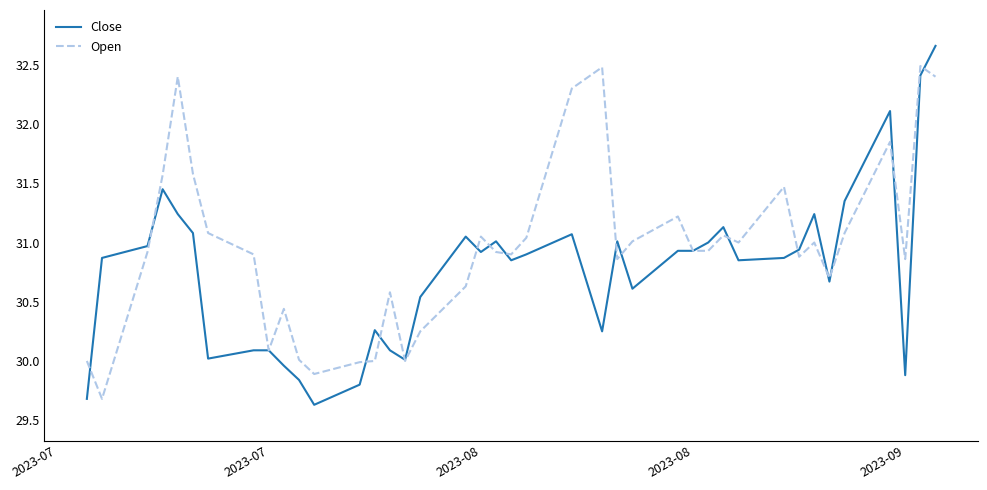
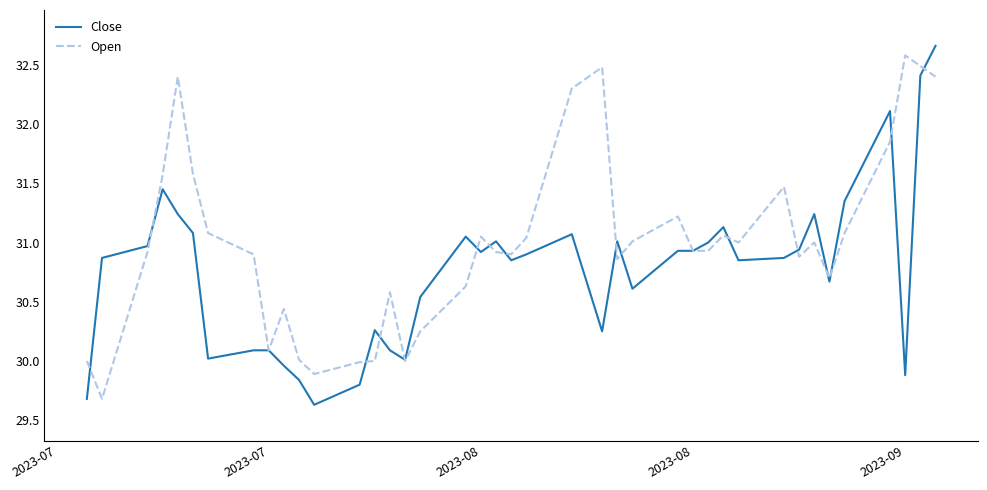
Open, 2023-09: 30.86 -> 32.58
